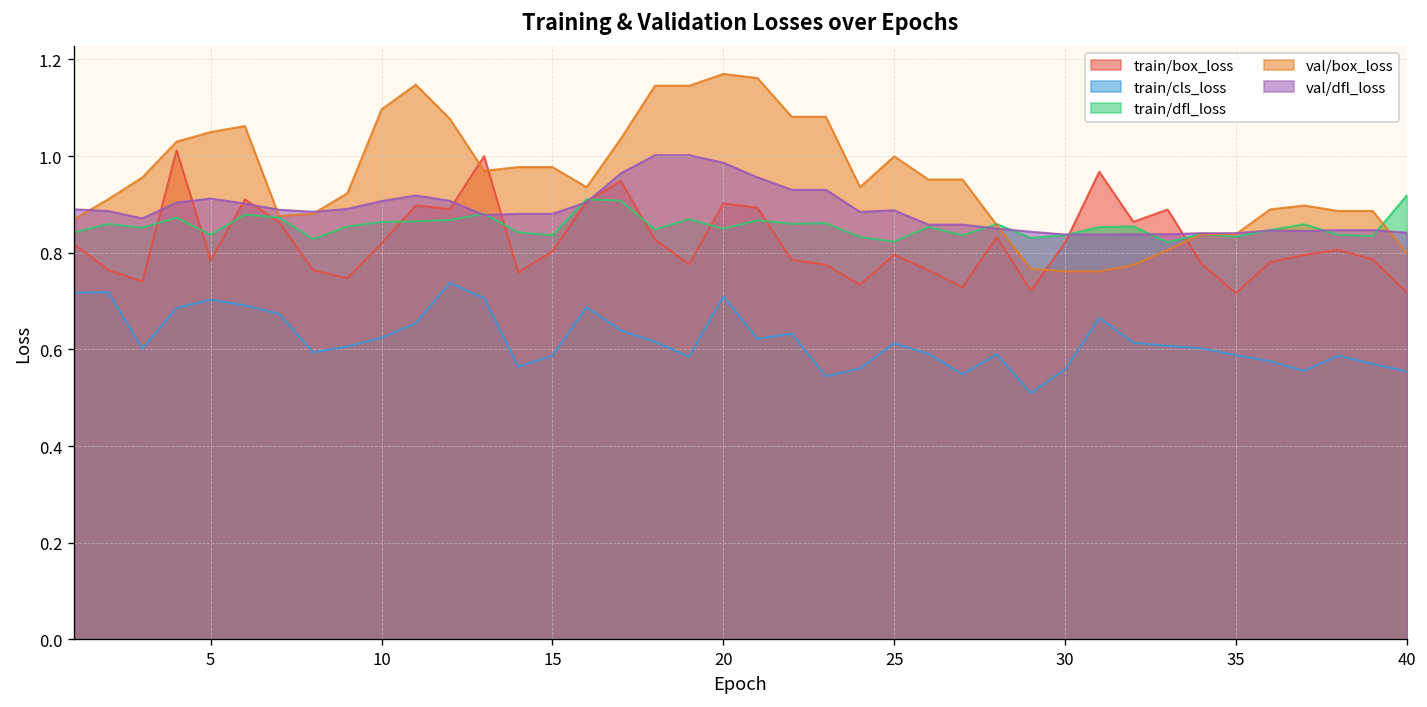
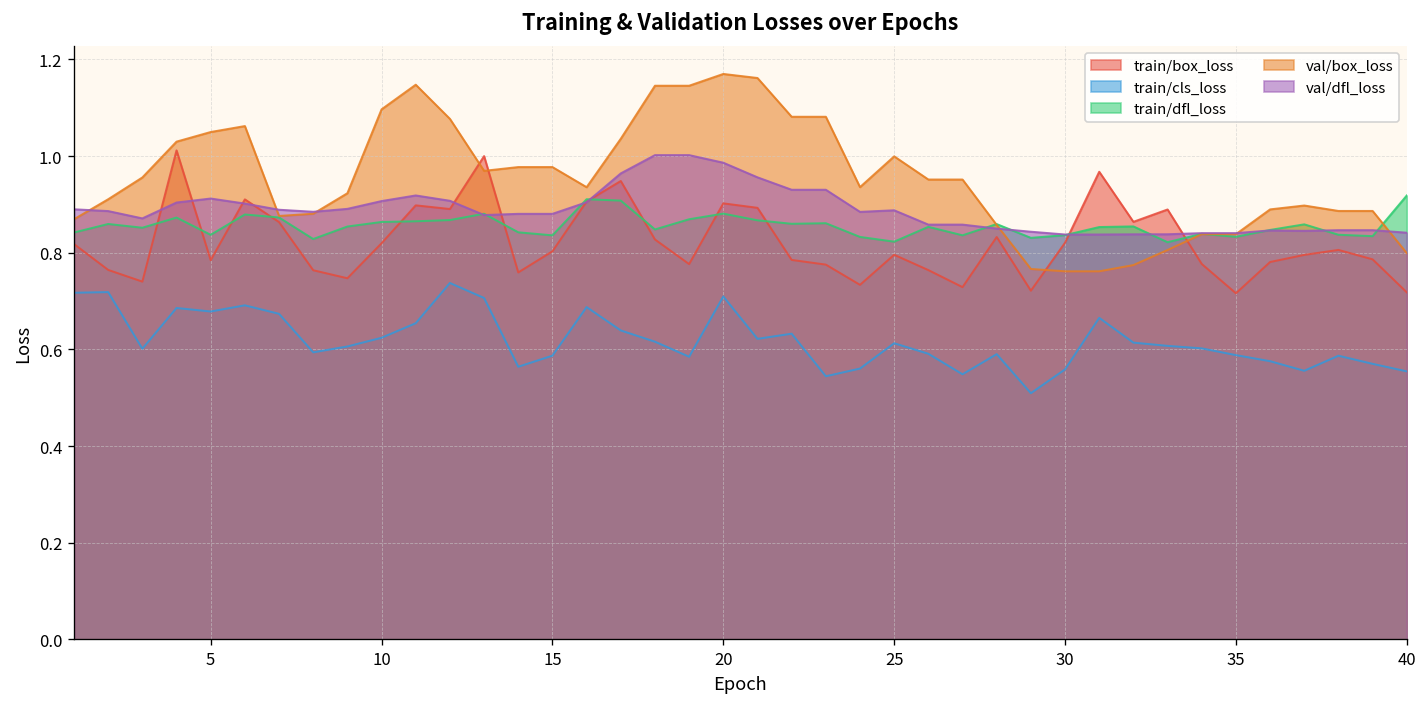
train/cls_loss, 5: 0.70 -> 0.68
train/dfl_loss, 20: 0.85 -> 0.88
